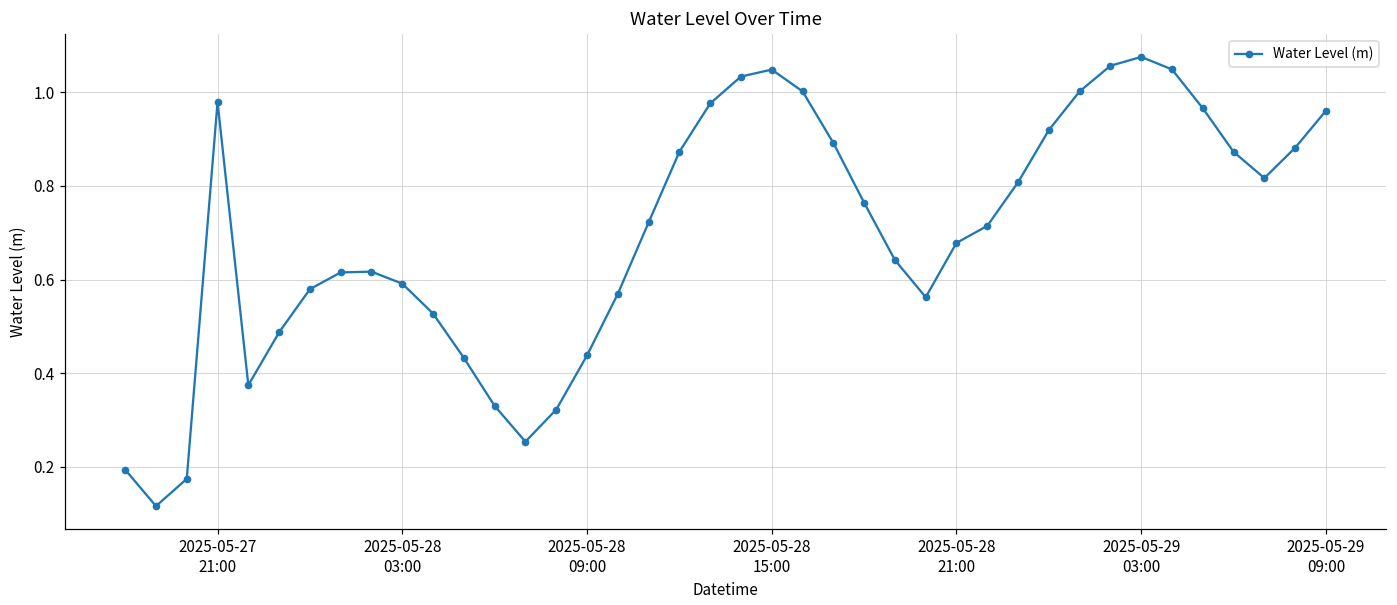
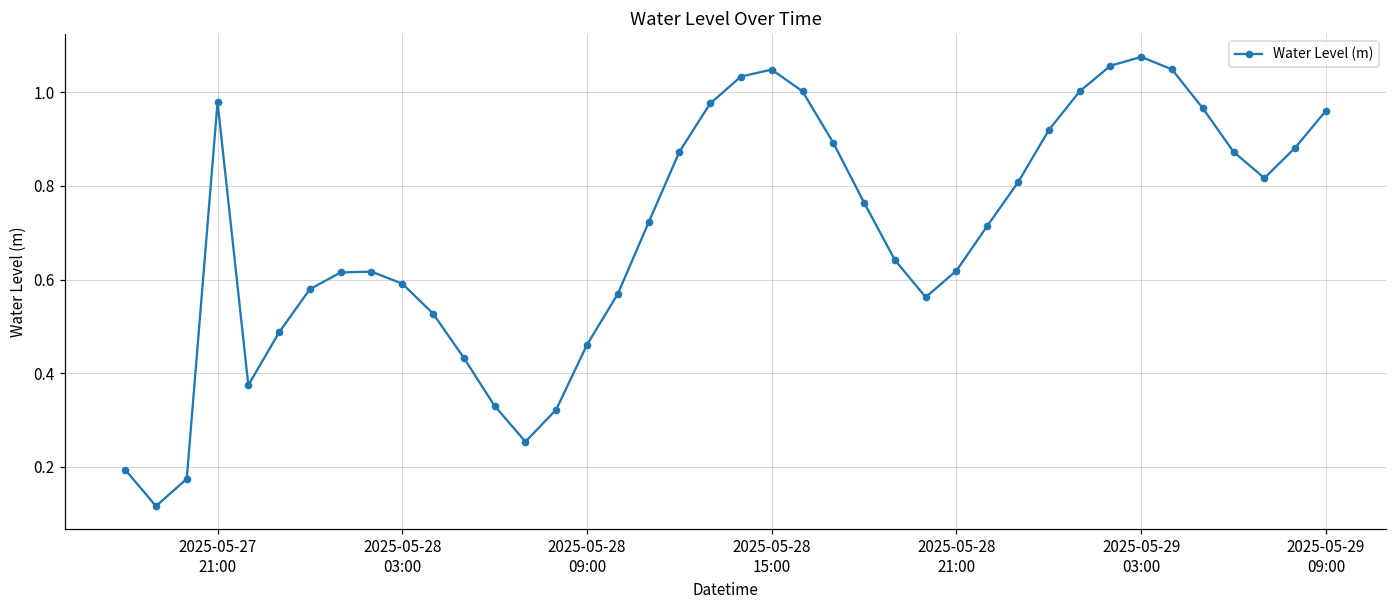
2025-05-28 09:00: 0.44 -> 0.46
2025-05-28 21:00: 0.68 -> 0.62
